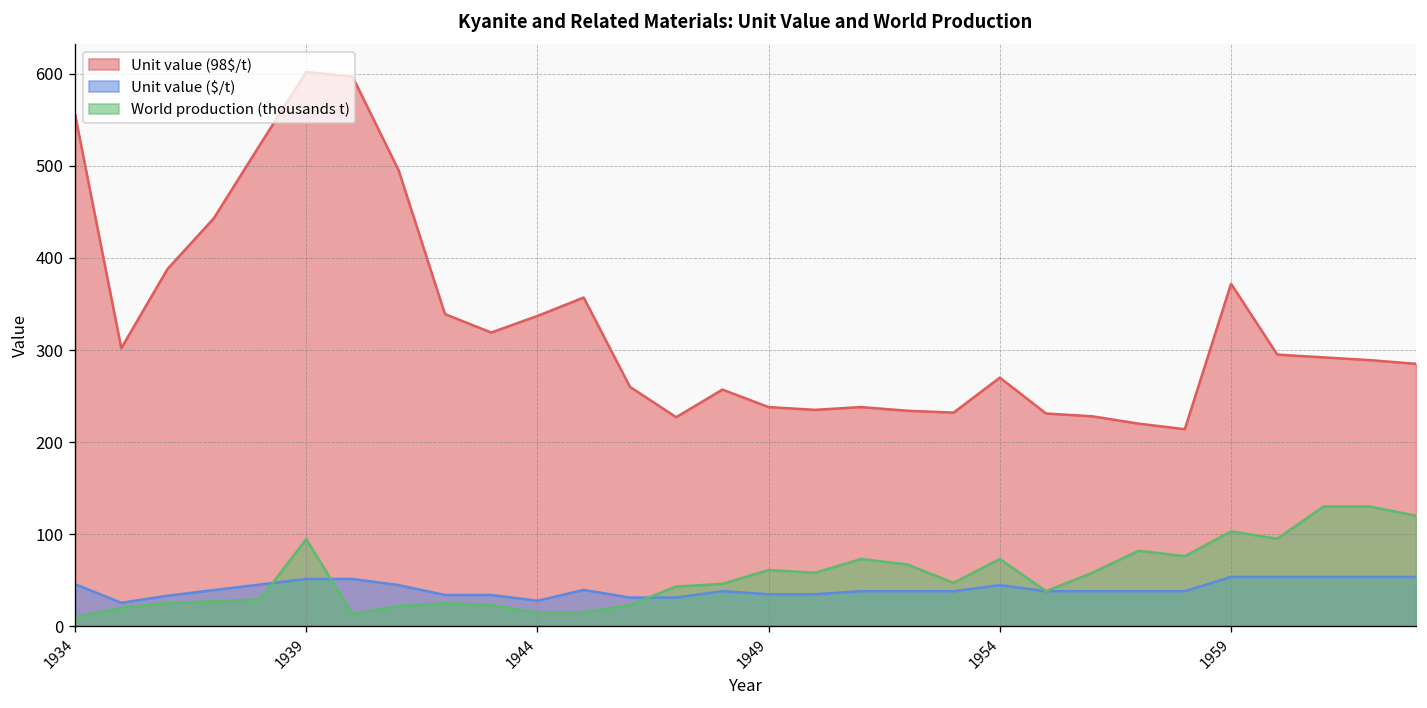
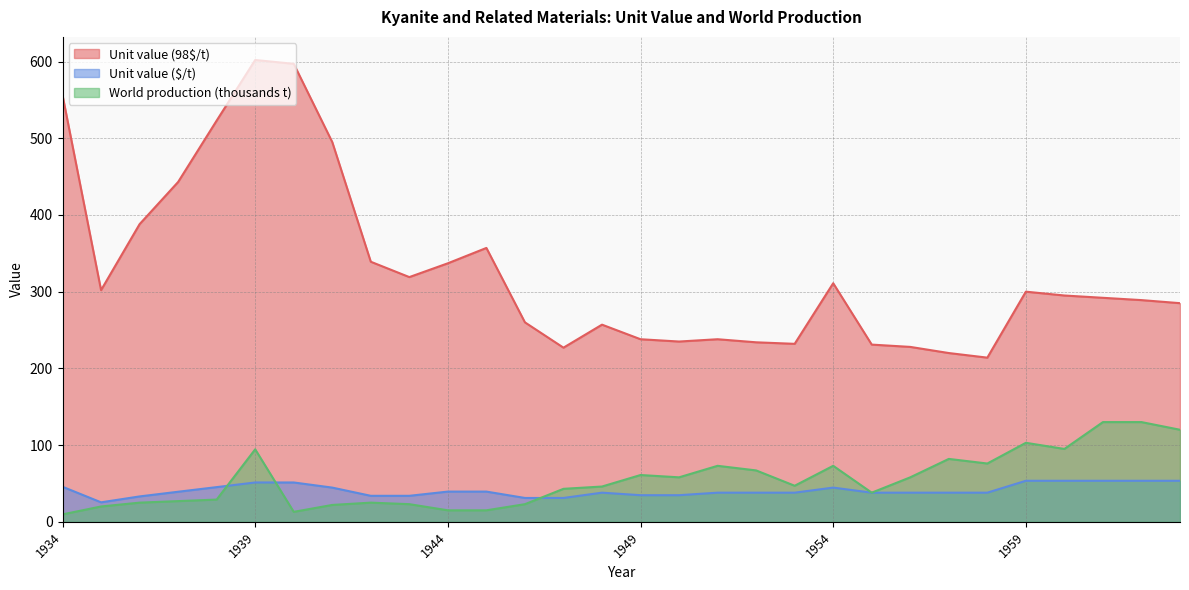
Unit value ($/t), 1944: 30 -> 40
Unit value (98$/t), 1954: 270 -> 310
Unit value (98$/t), 1959: 370 -> 300
